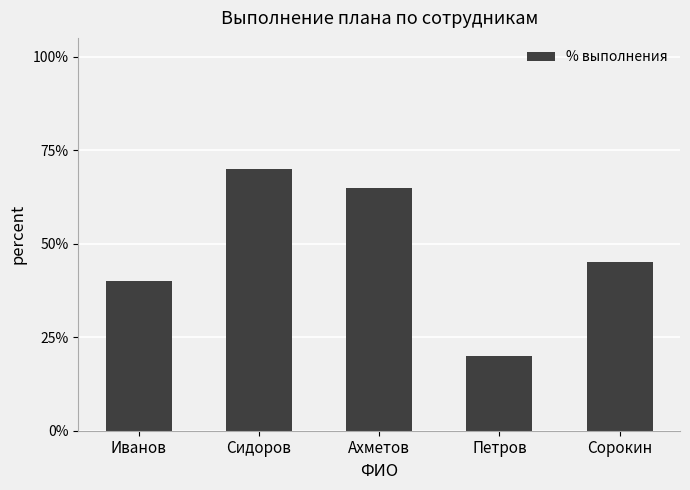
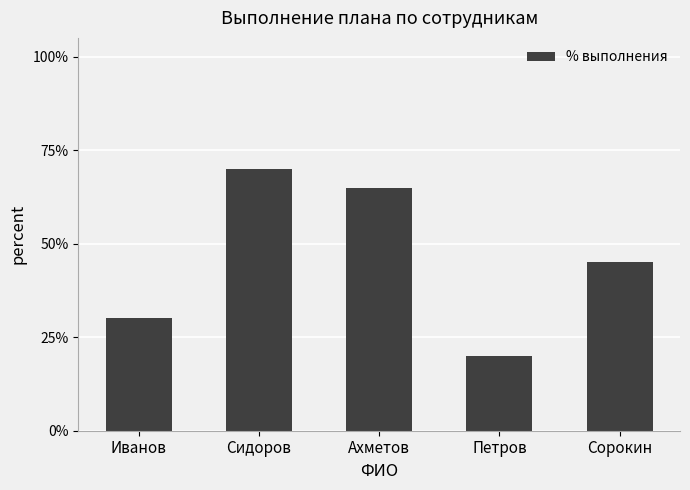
Иванов: 40% -> 30%
